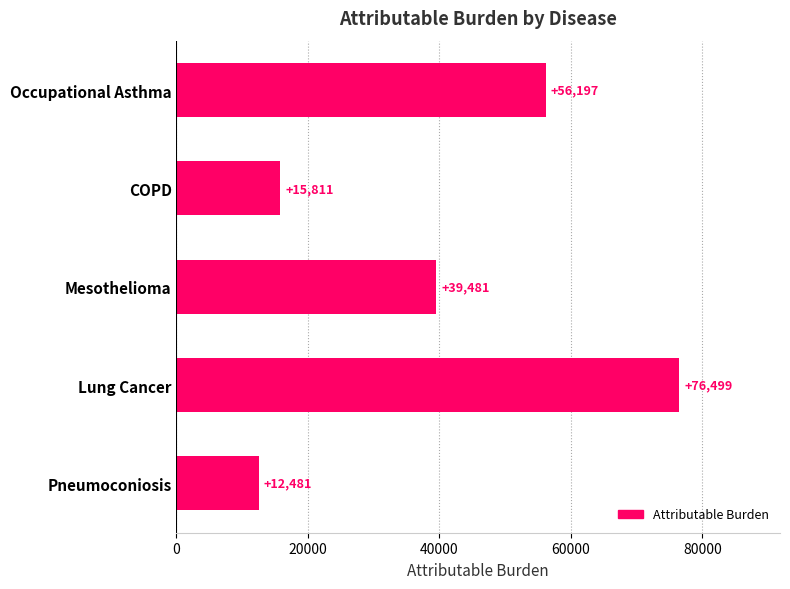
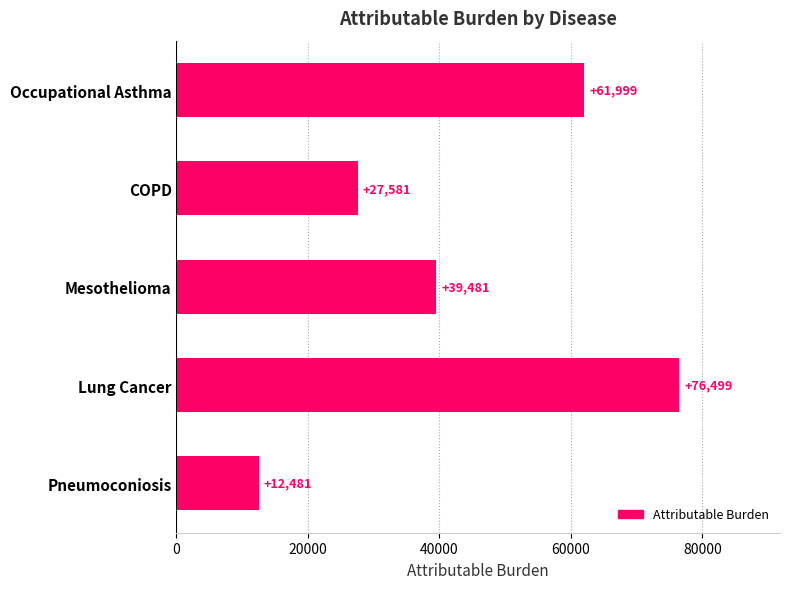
Occupational Asthma: +56,197 -> +61,999
COPD: +15,811 -> +27,581
